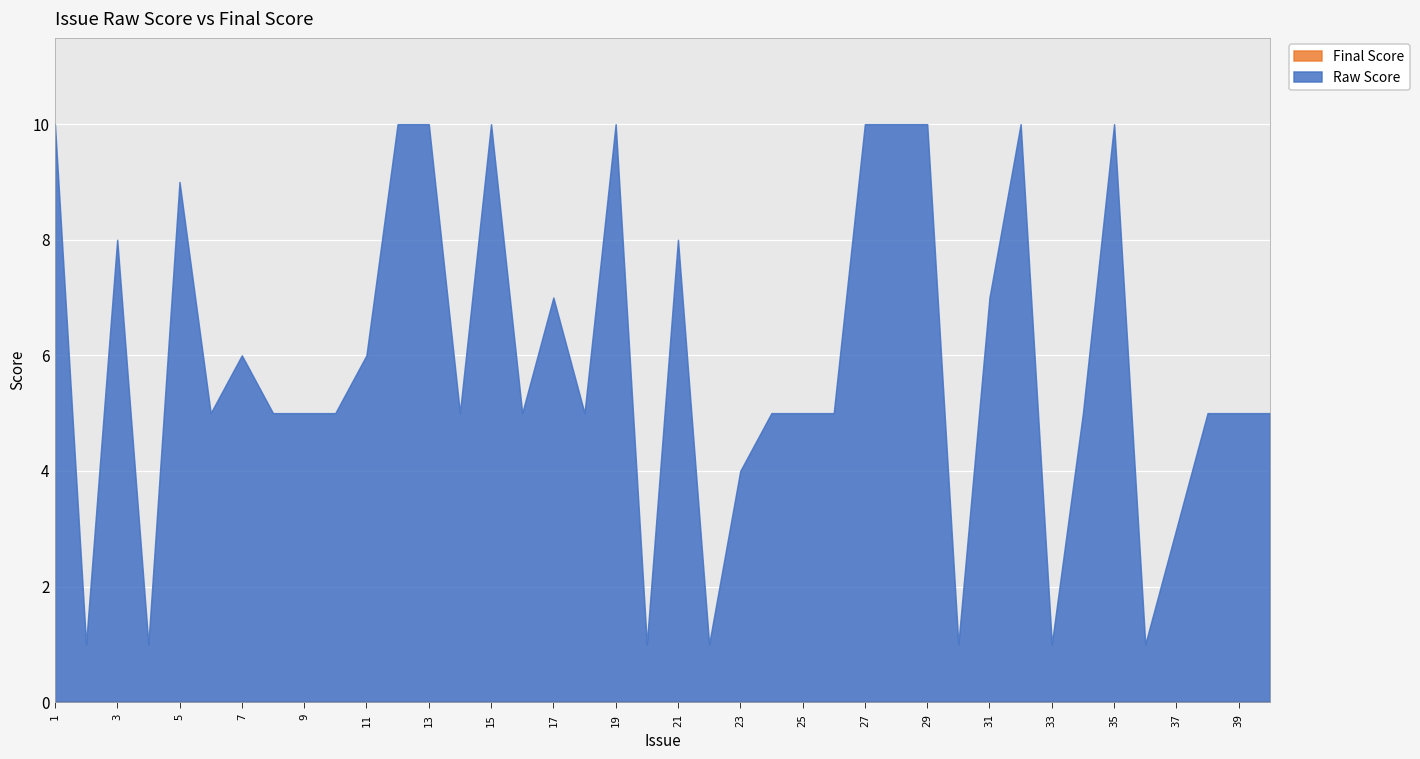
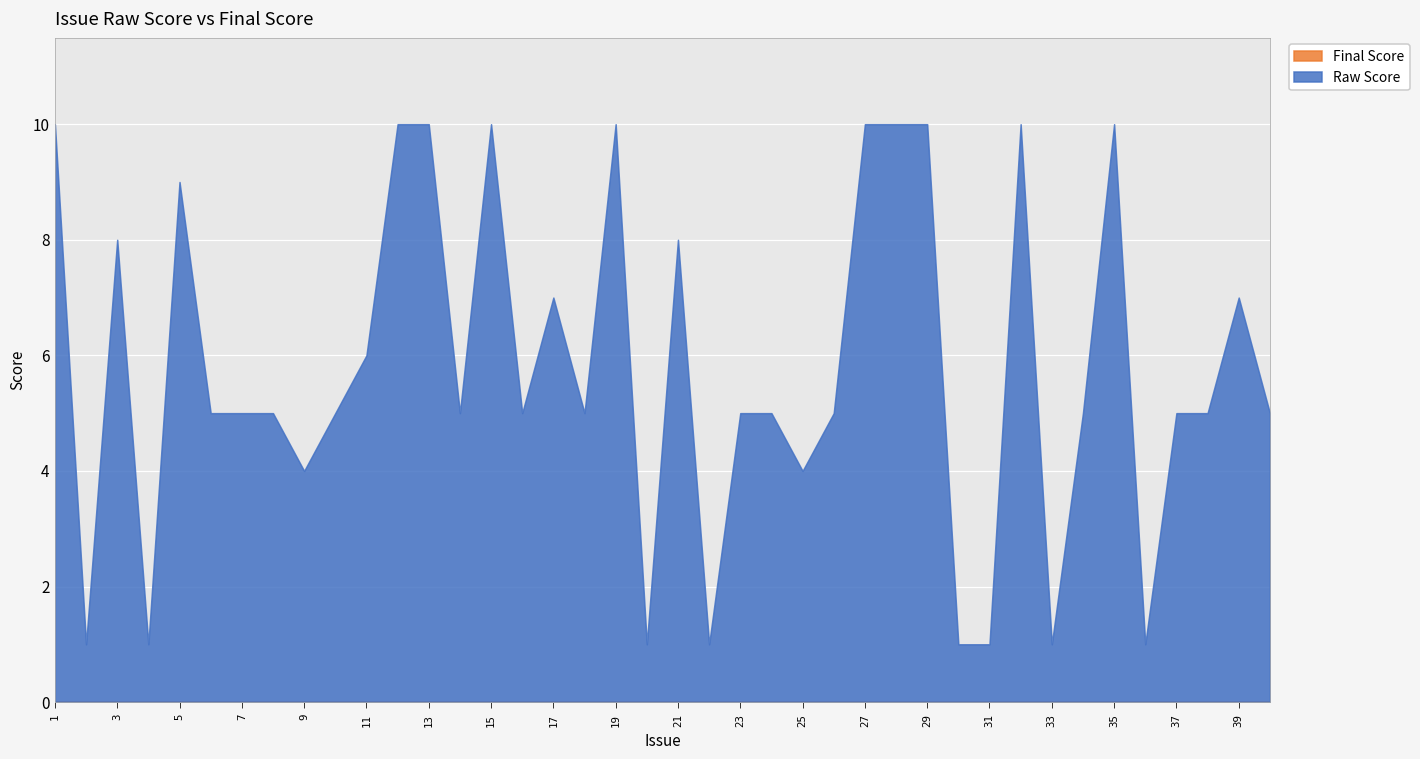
Raw Score, 7: 6 -> 5
Raw Score, 9: 5 -> 4
Raw Score, 23: 4 -> 5
Raw Score, 25: 5 -> 4
Raw Score, 31: 7 -> 1
Raw Score, 37: 3 -> 5
Raw Score, 39: 5 -> 7
